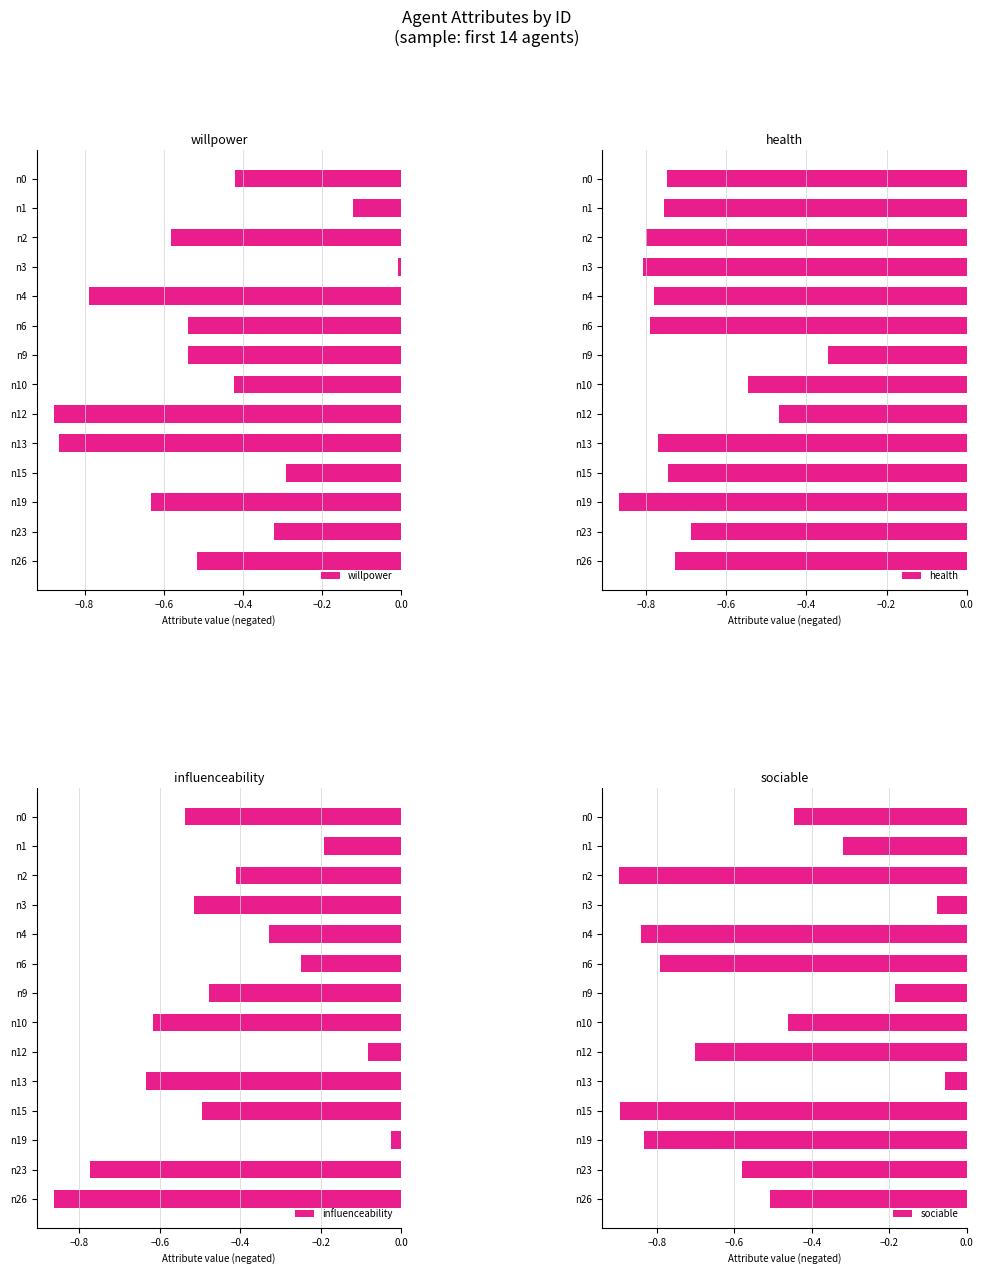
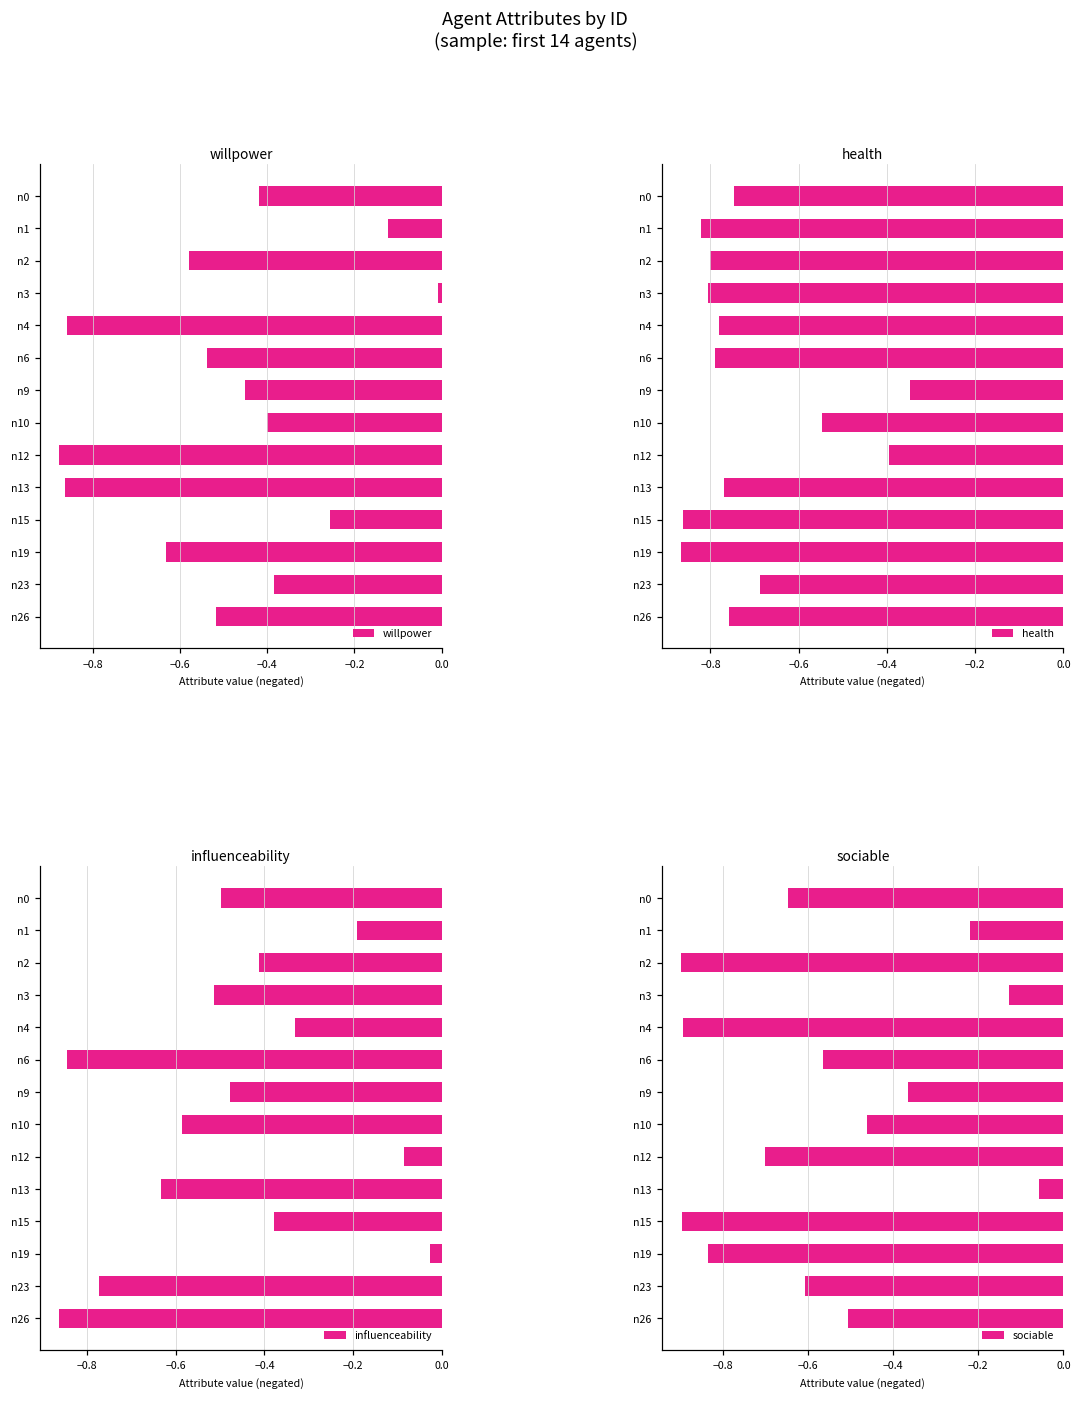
willpower, n4: -0.79 -> -0.86
willpower, n9: -0.54 -> -0.45
willpower, n10: -0.42 -> -0.40
willpower, n15: -0.29 -> -0.26
willpower, n23: -0.32 -> -0.38
health, n1: -0.75 -> -0.82
health, n12: -0.47 -> -0.40
health, n15: -0.75 -> -0.86
health, n26: -0.73 -> -0.76
influenceability, n0: -0.54 -> -0.50
influenceability, n6: -0.25 -> -0.85
influenceability, n10: -0.62 -> -0.59
influenceability, n15: -0.50 -> -0.38
sociable, n0: -0.45 -> -0.65
sociable, n1: -0.32 -> -0.22
sociable, n3: -0.08 -> -0.13
sociable, n4: -0.84 -> -0.89
sociable, n6: -0.79 -> -0.56
sociable, n9: -0.18 -> -0.37
sociable, n23: -0.58 -> -0.61
